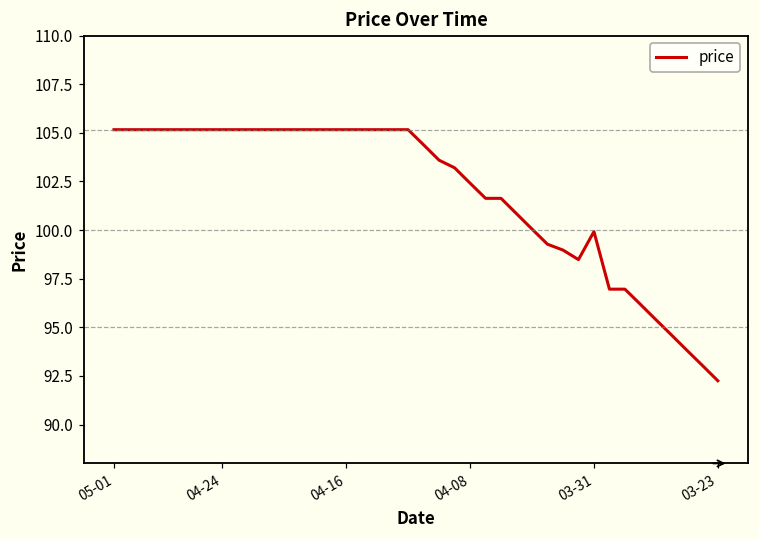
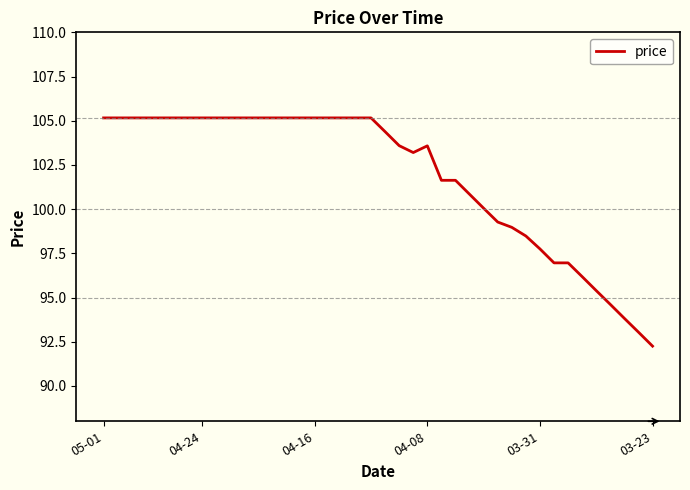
04-08: 102.4 -> 103.6
03-31: 99.9 -> 97.8
